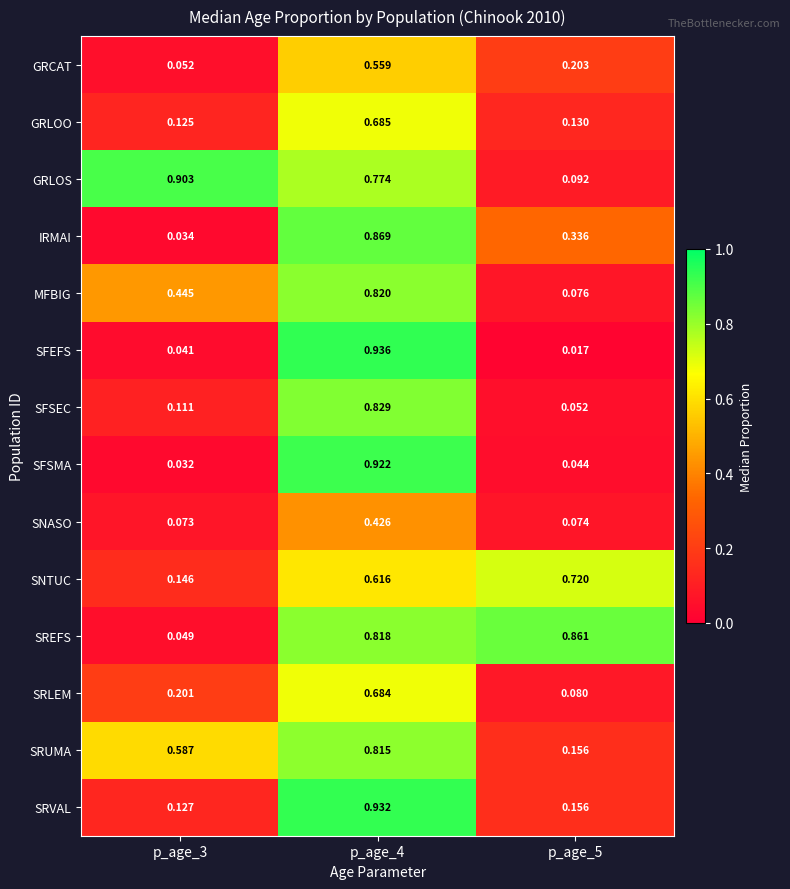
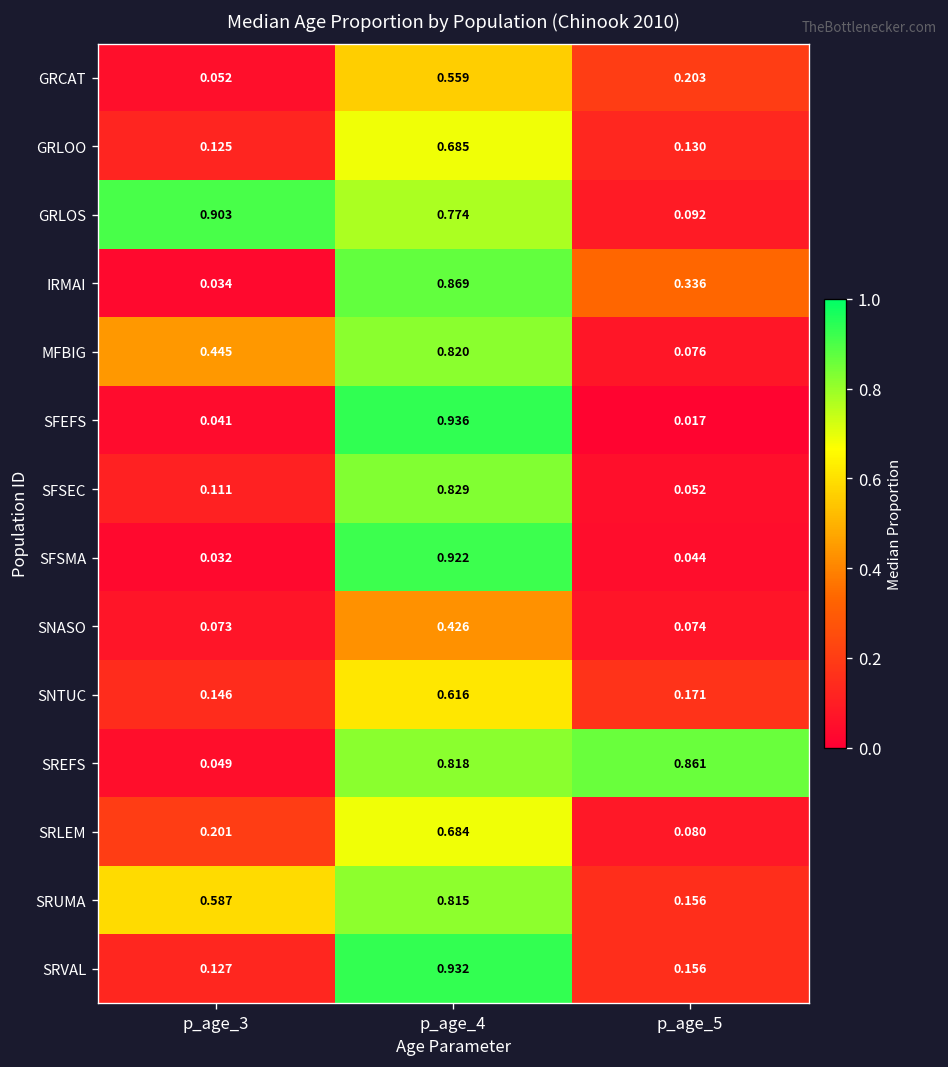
SNTUC, p_age_5: 0.720 -> 0.171
